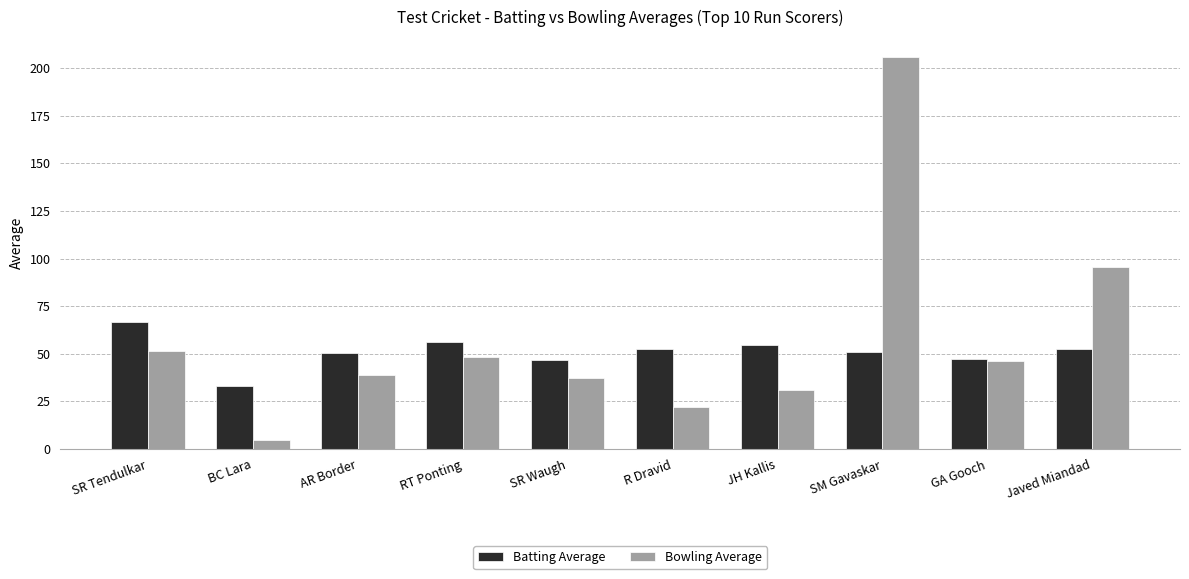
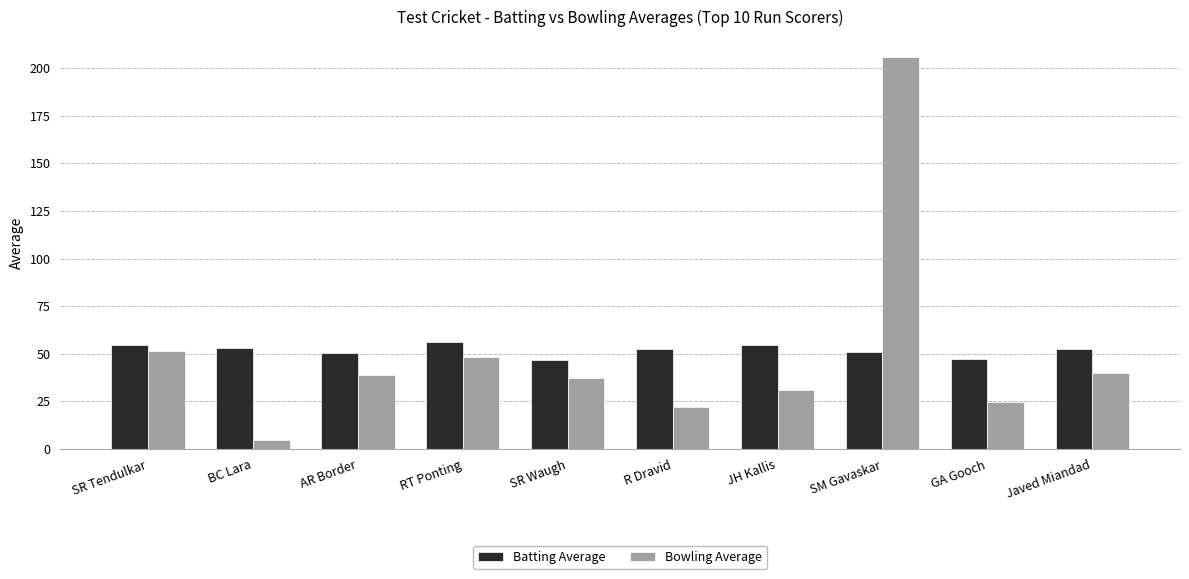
Batting Average, SR Tendulkar: 67 -> 55
Batting Average, BC Lara: 33 -> 53
Bowling Average, GA Gooch: 46 -> 25
Bowling Average, Javed Miandad: 96 -> 40
